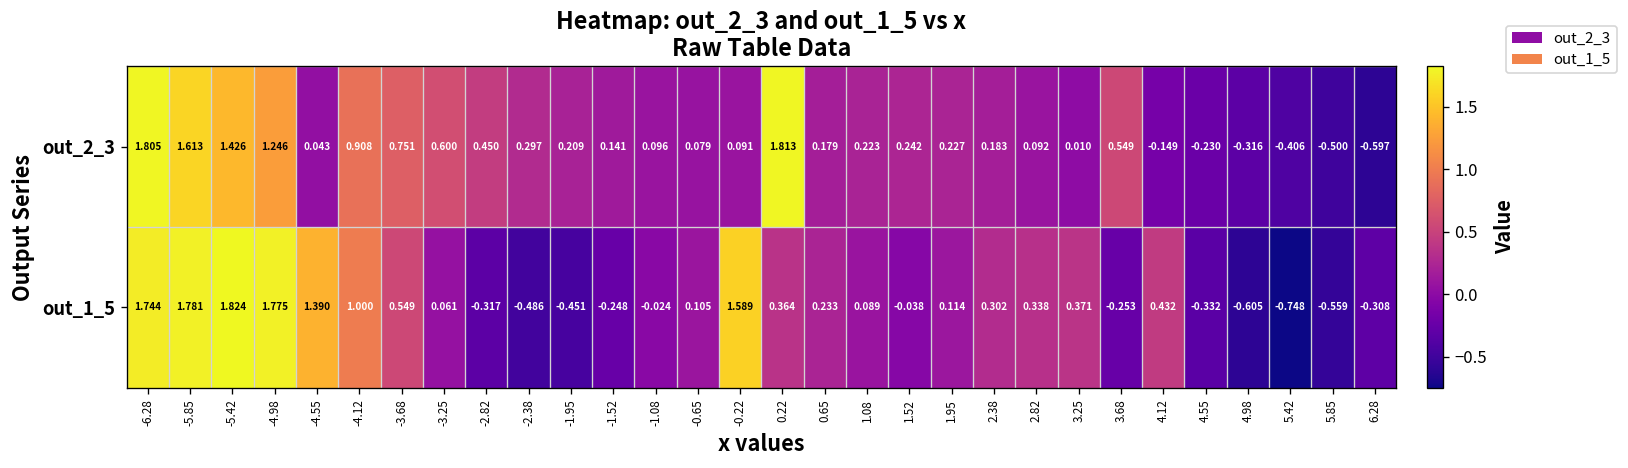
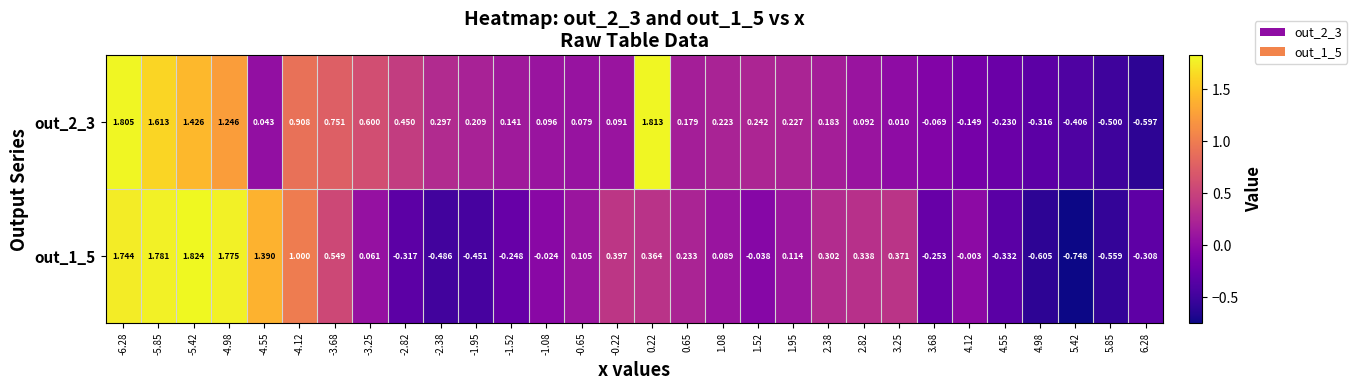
out_2_3, 3.68: 0.549 -> -0.069
out_1_5, -0.22: 1.589 -> 0.397
out_1_5, 4.12: 0.432 -> -0.003
